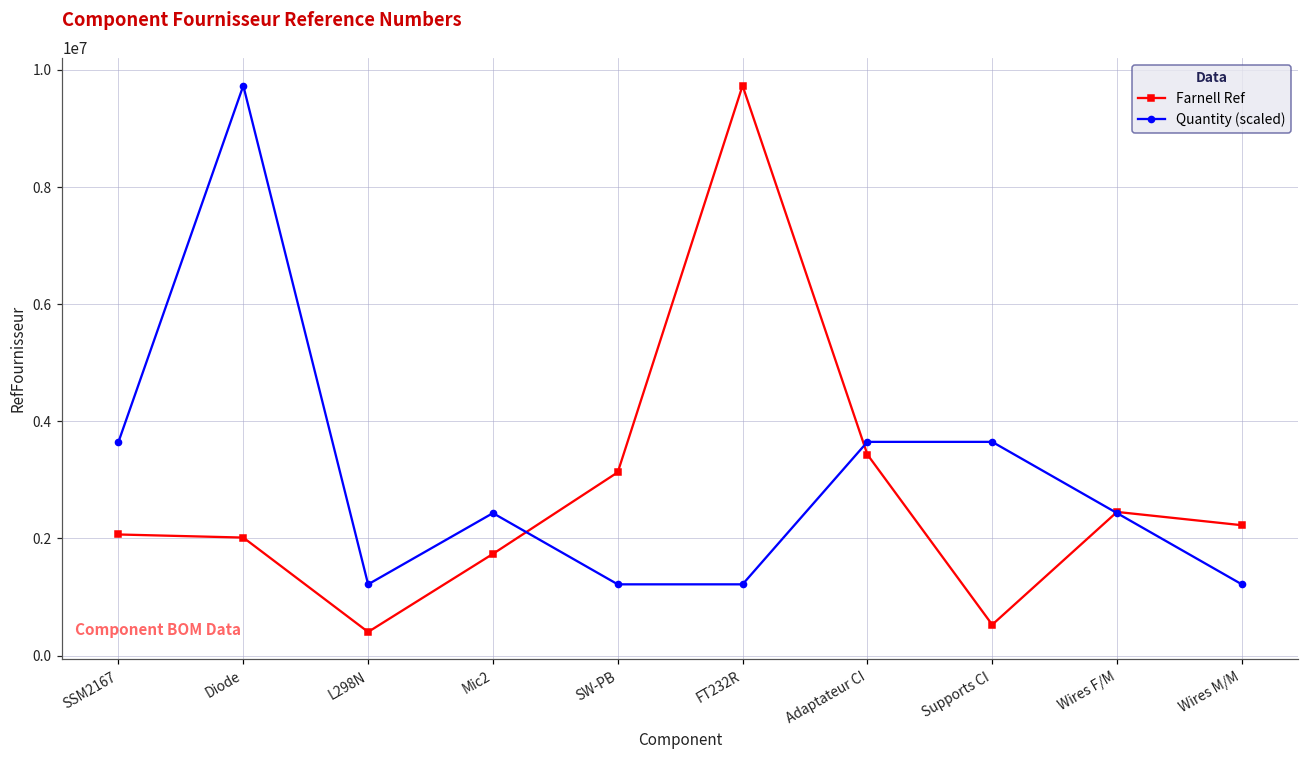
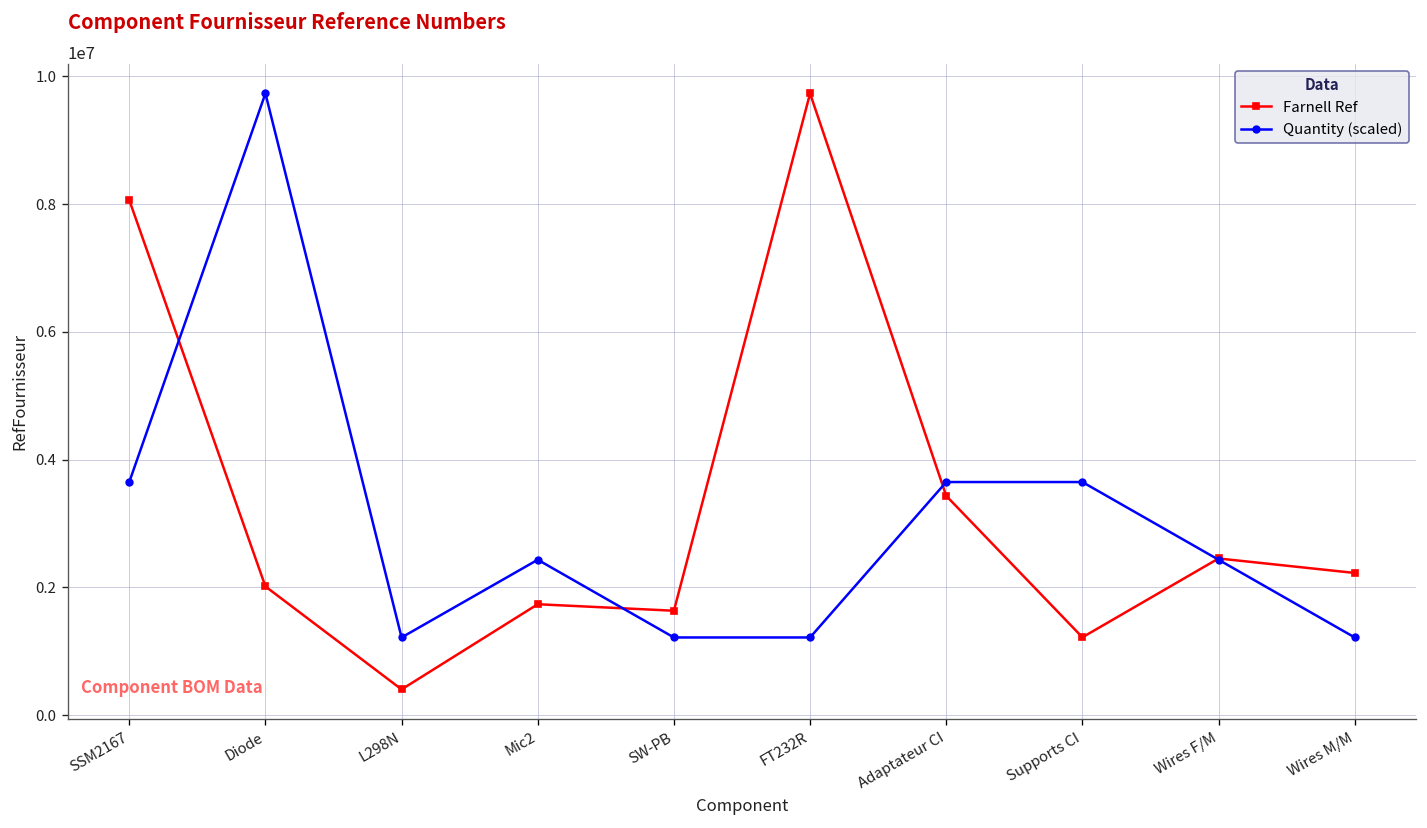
Farnell Ref, SSM2167: 2100000 -> 8100000
Farnell Ref, SW-PB: 3100000 -> 1600000
Farnell Ref, Supports CI: 500000 -> 1200000
